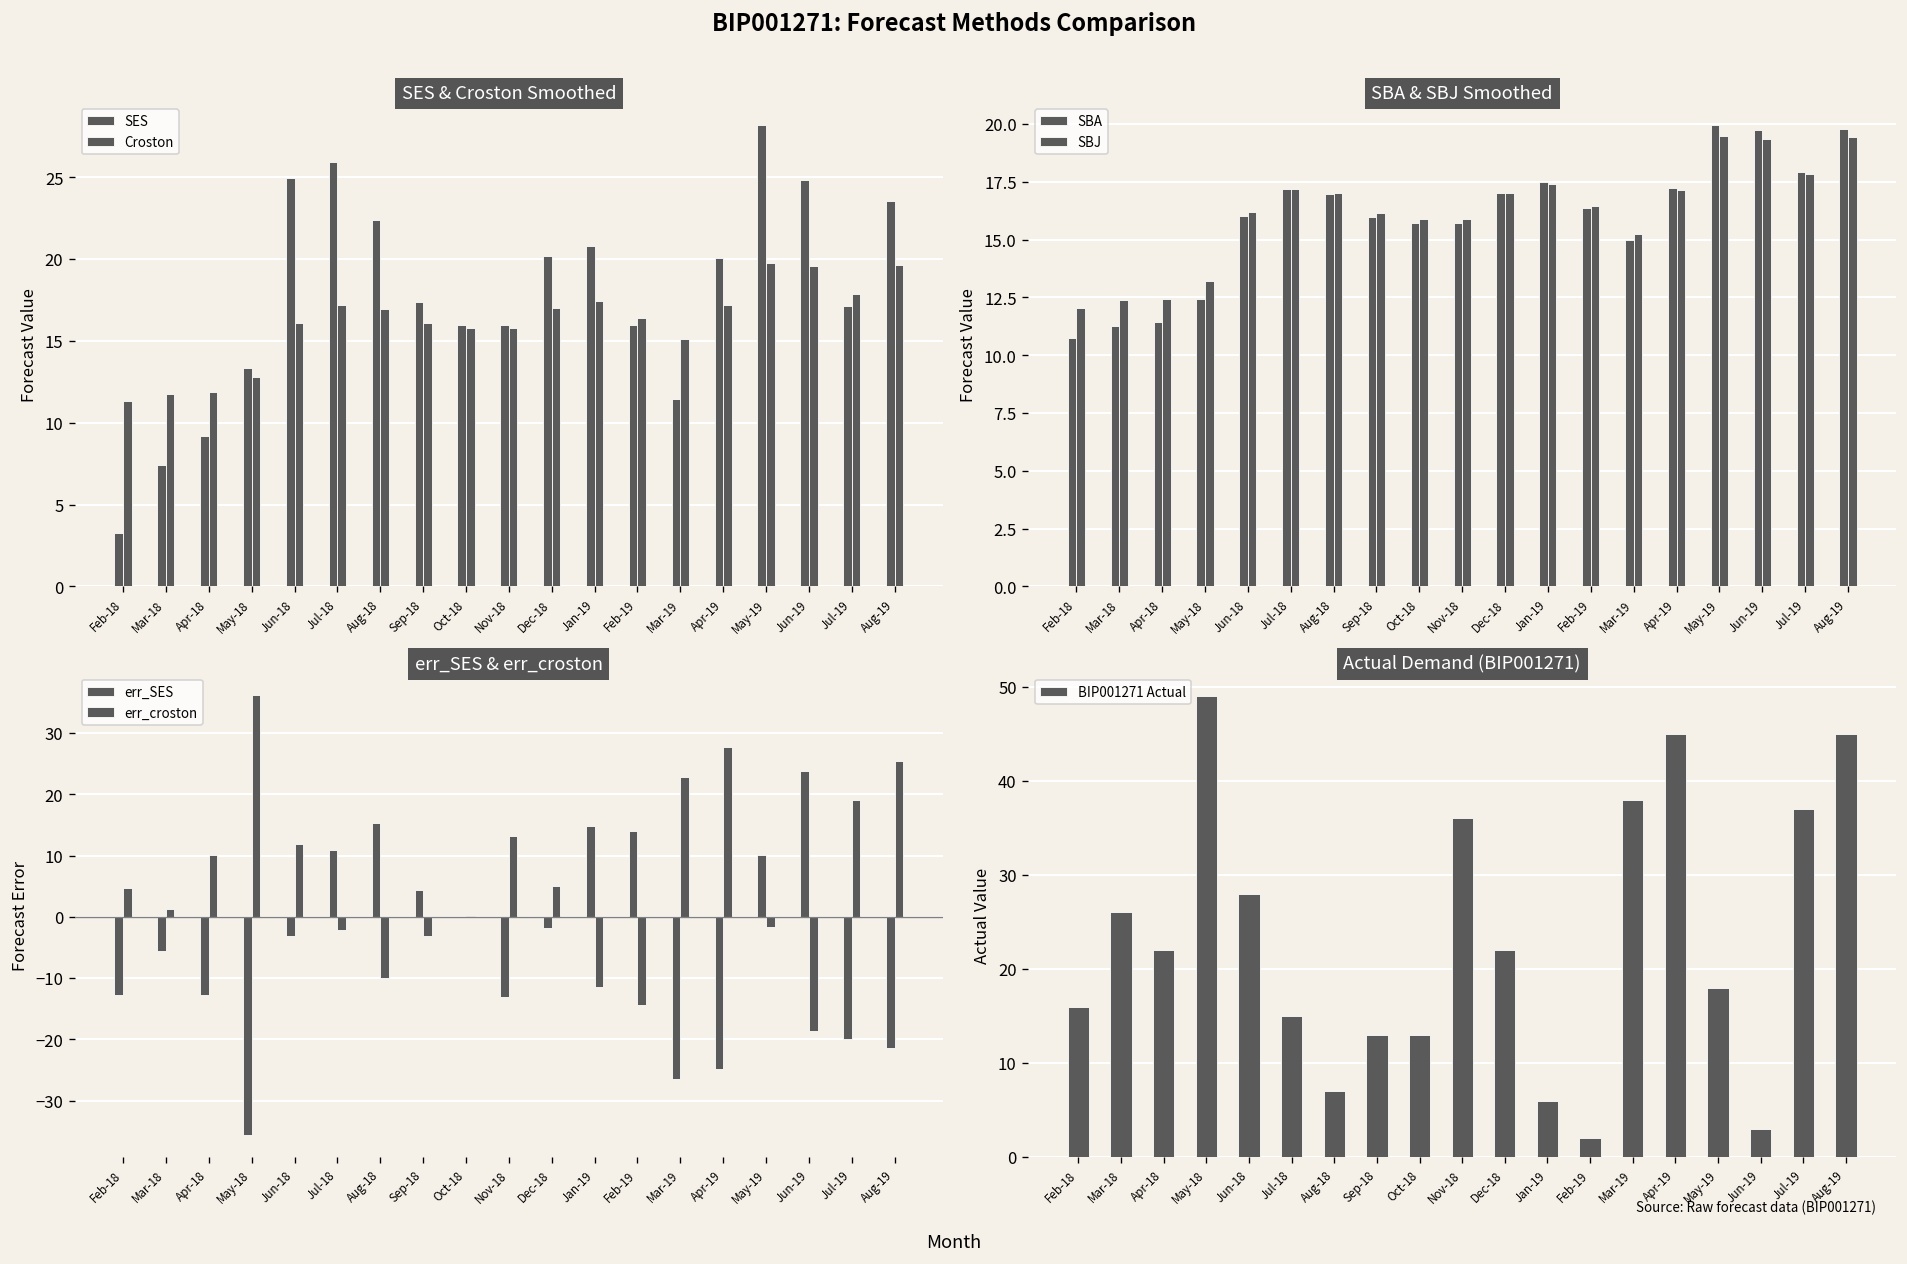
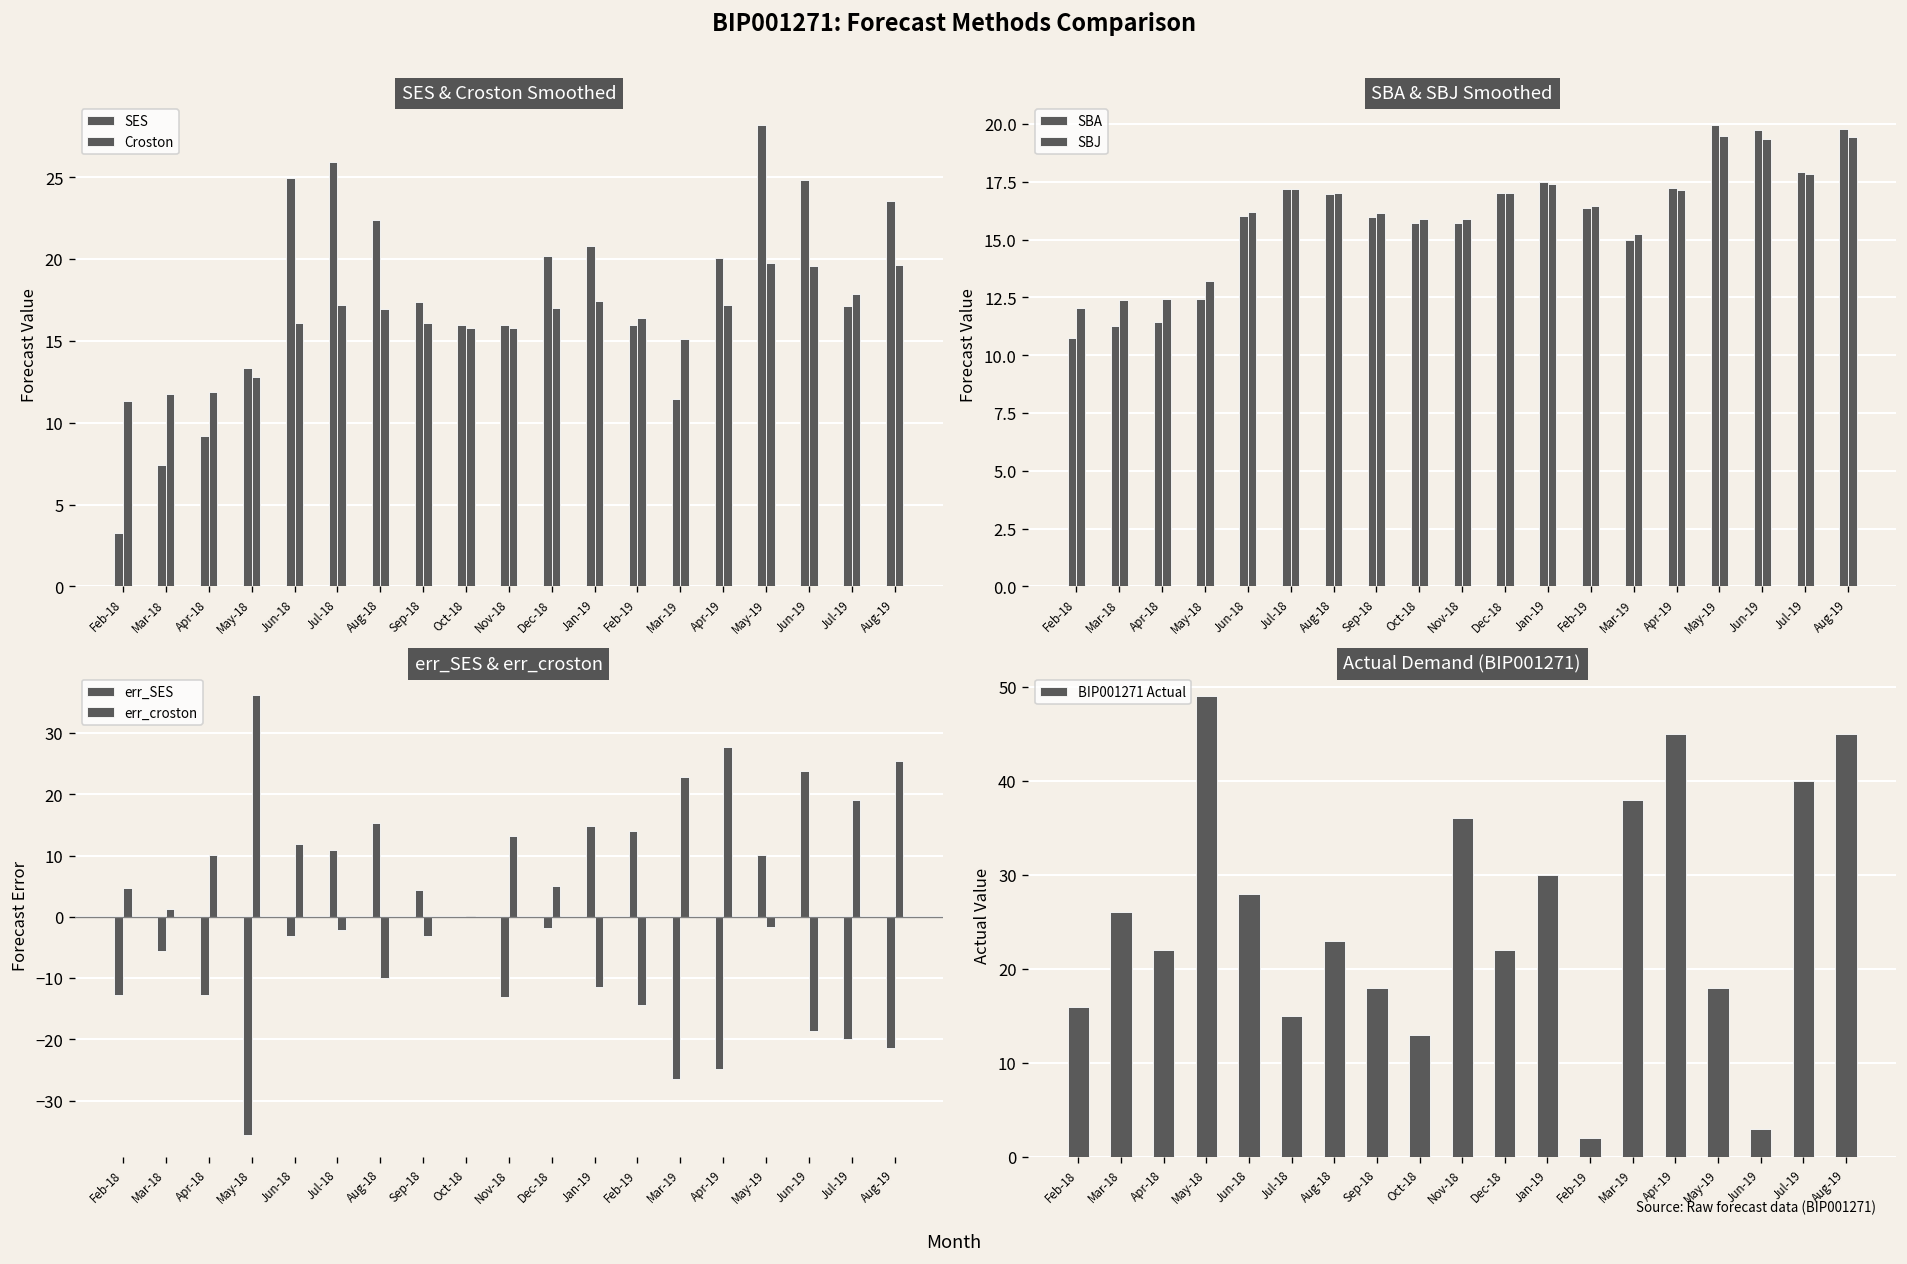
Actual Demand (BIP001271), Aug-18: 7 -> 23
Actual Demand (BIP001271), Sep-18: 13 -> 18
Actual Demand (BIP001271), Jan-19: 6 -> 30
Actual Demand (BIP001271), Jul-19: 37 -> 40
